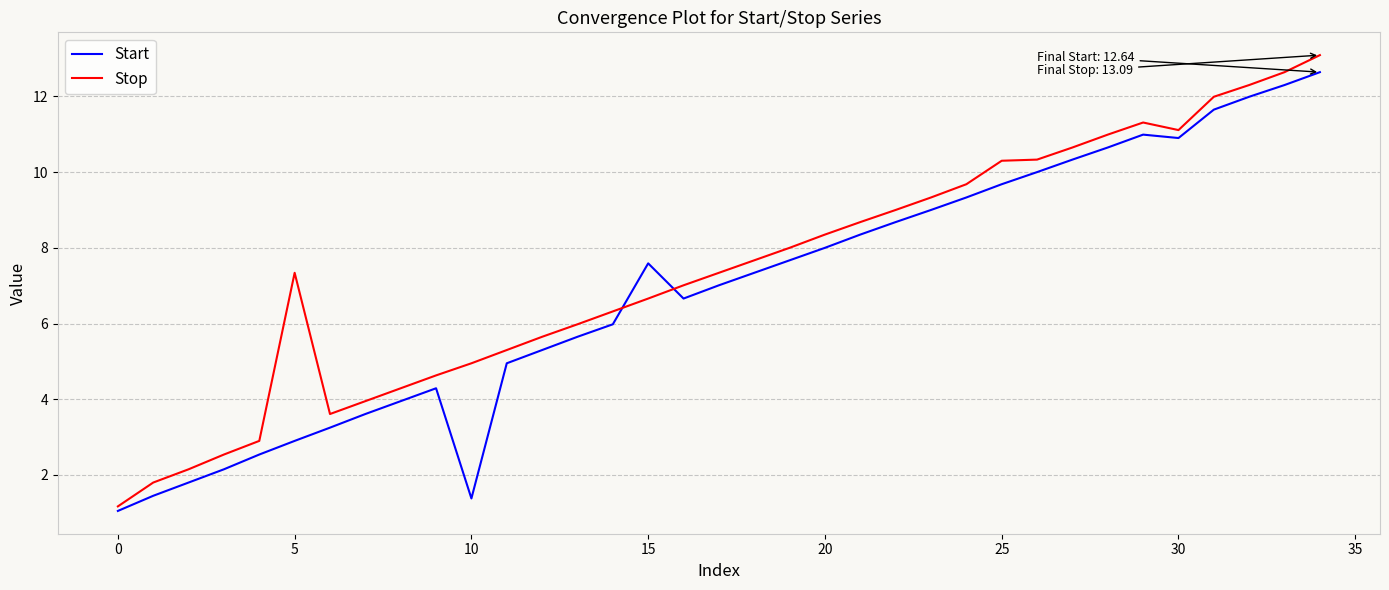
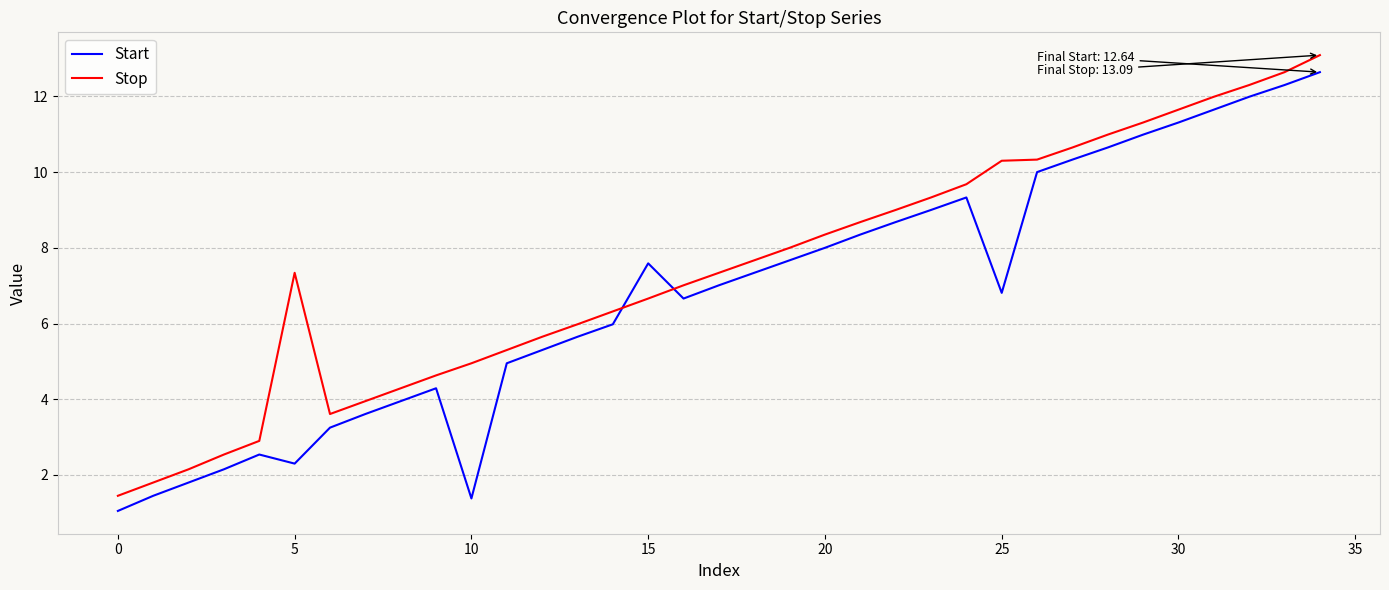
Stop, 0: 1.2 -> 1.5
Start, 5: 2.9 -> 2.3
Start, 25: 9.7 -> 6.8
Start, 30: 10.9 -> 11.3
Stop, 30: 11.1 -> 11.7
